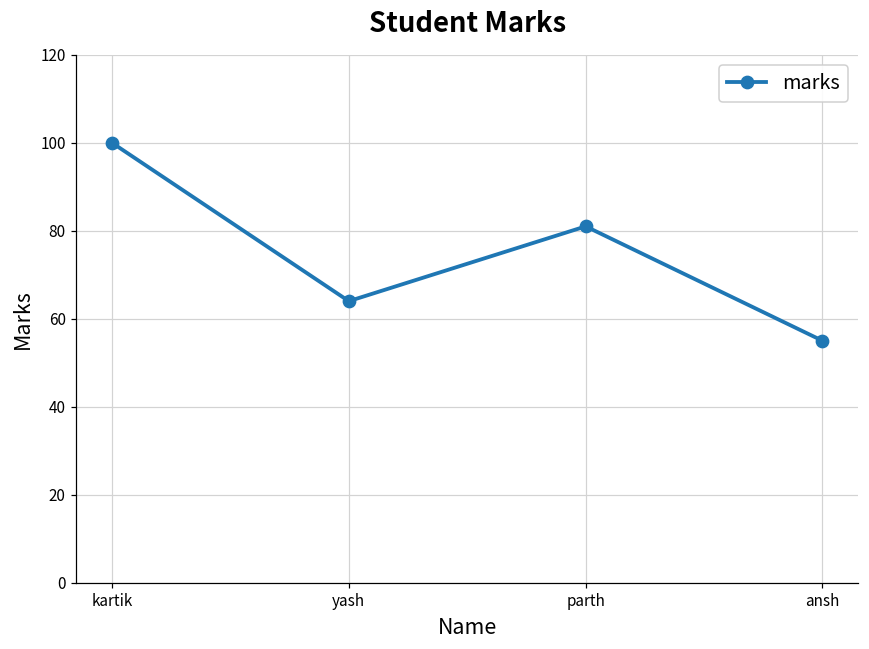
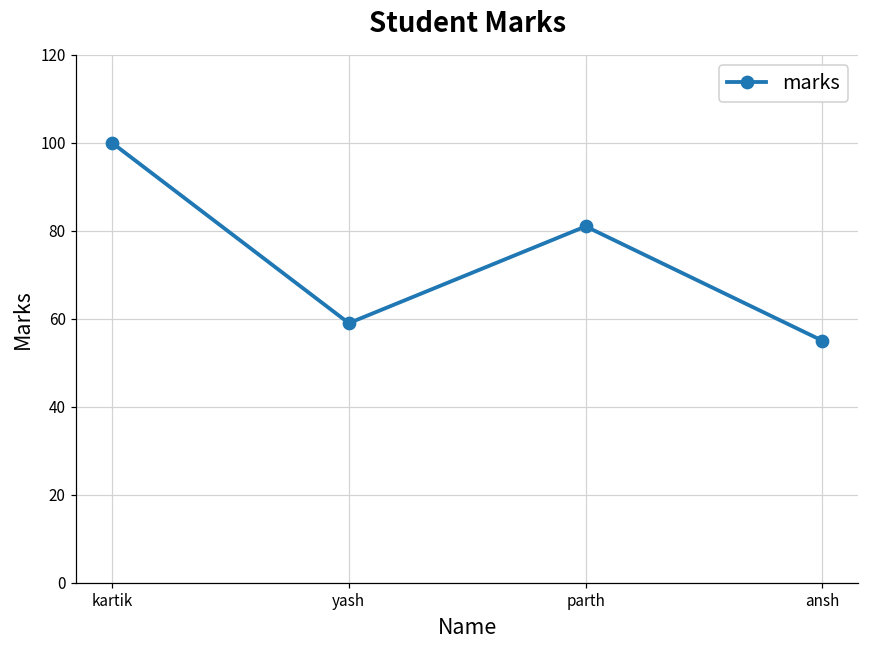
yash: 64 -> 59
